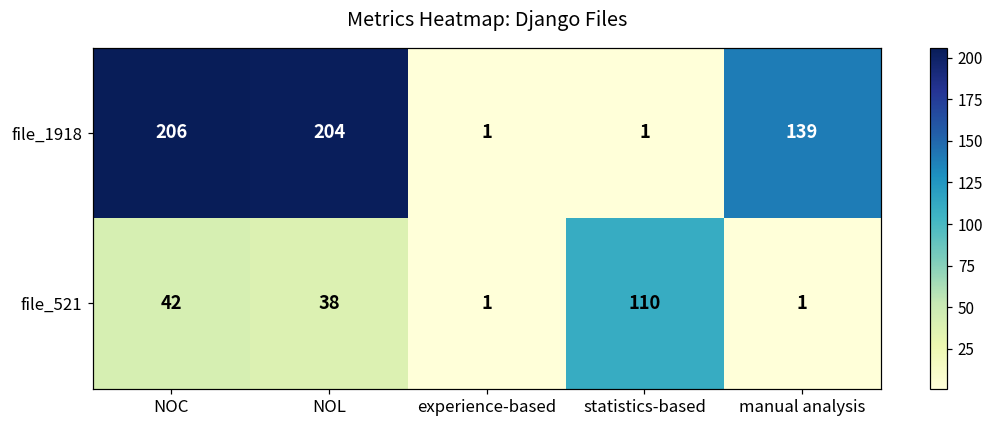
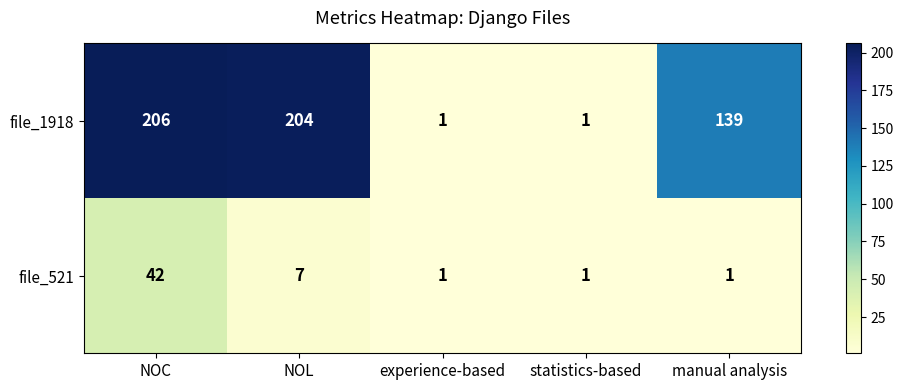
file_521, NOL: 38 -> 7
file_521, statistics-based: 110 -> 1
